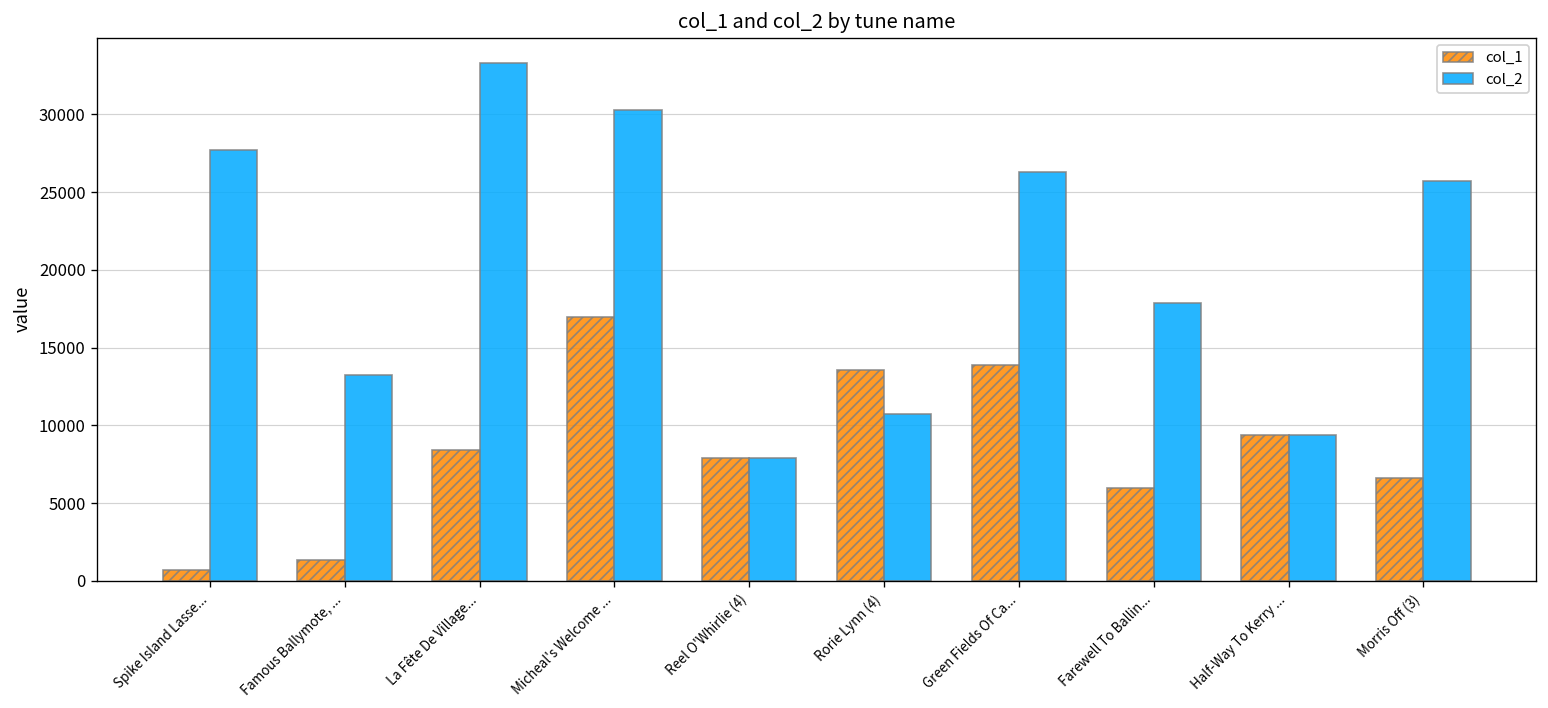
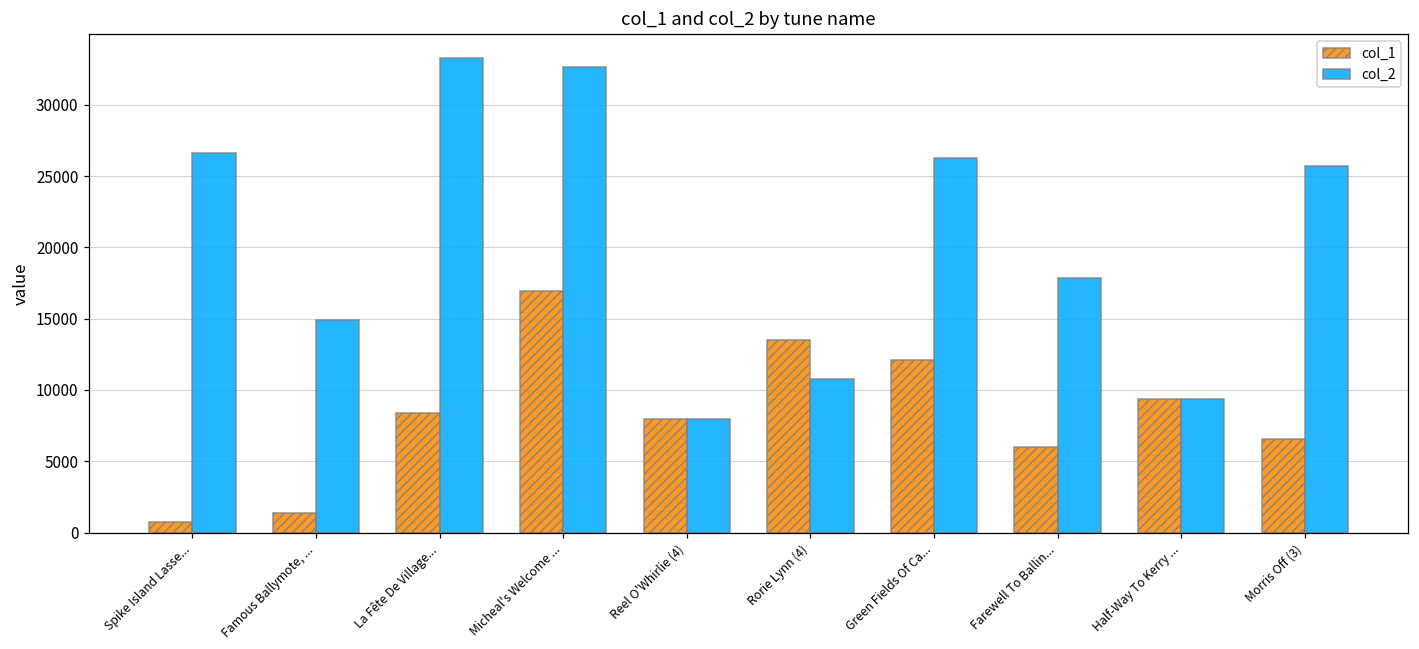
col_2, Spike Island Lasse...: 27700 -> 26700
col_2, Famous Ballymote, ...: 13200 -> 14900
col_2, Micheal's Welcome ...: 30300 -> 32600
col_1, Green Fields Of Ca...: 13900 -> 12100
